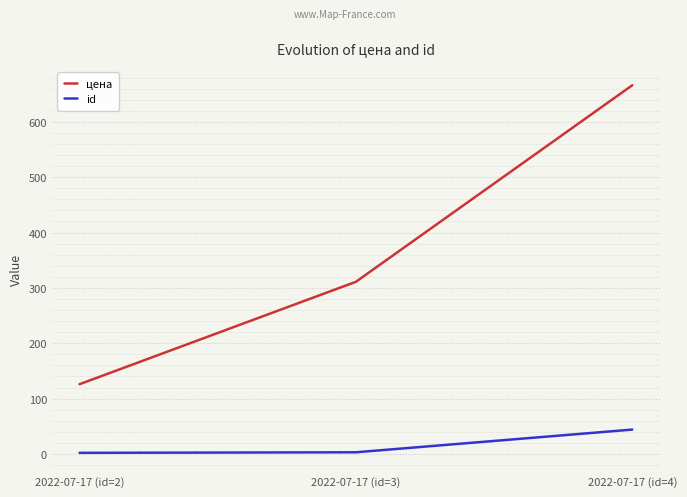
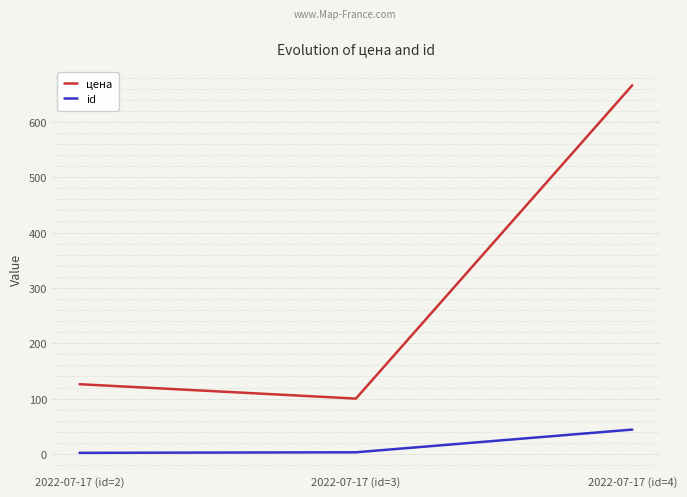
цена, 2022-07-17 (id=3): 310 -> 100
